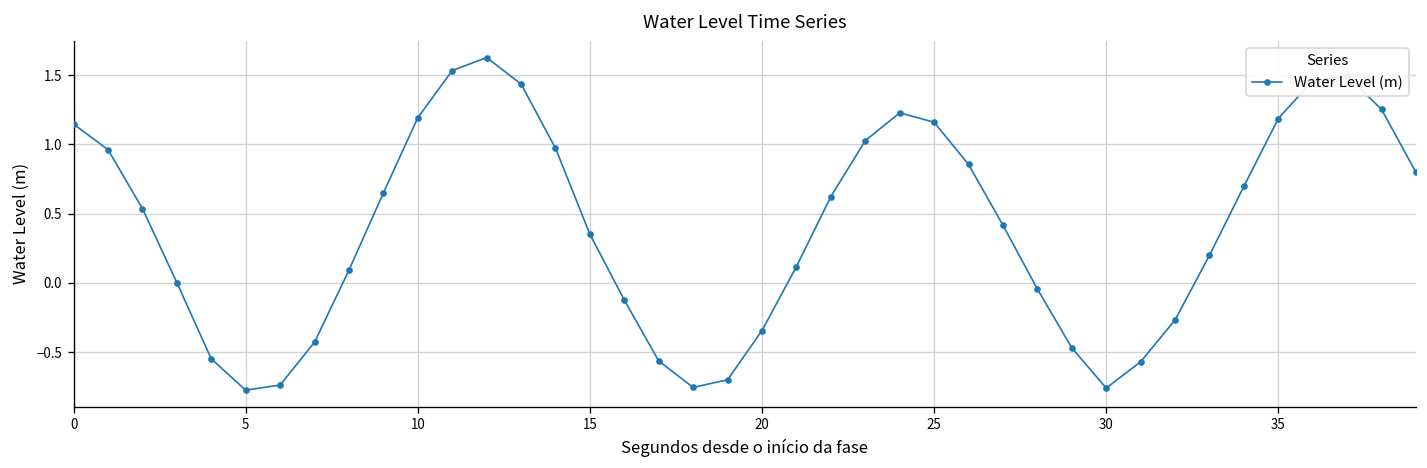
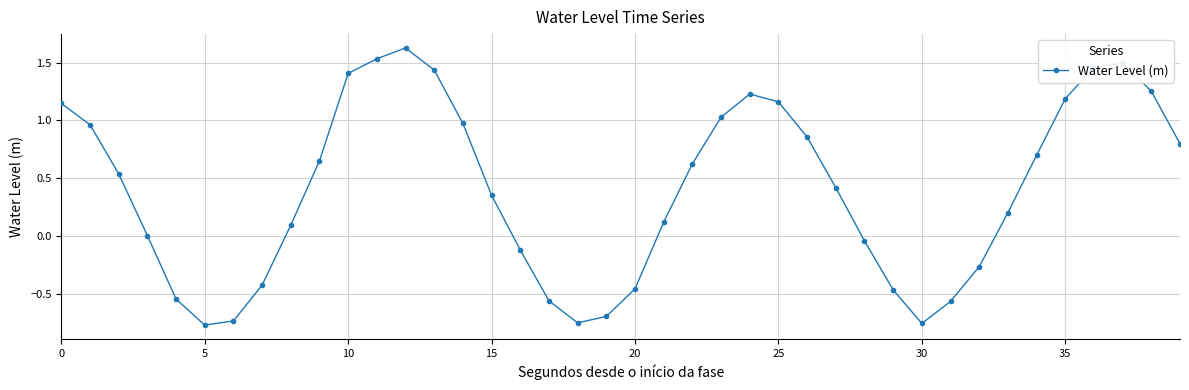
10: 1.19 -> 1.41
20: -0.34 -> -0.46
